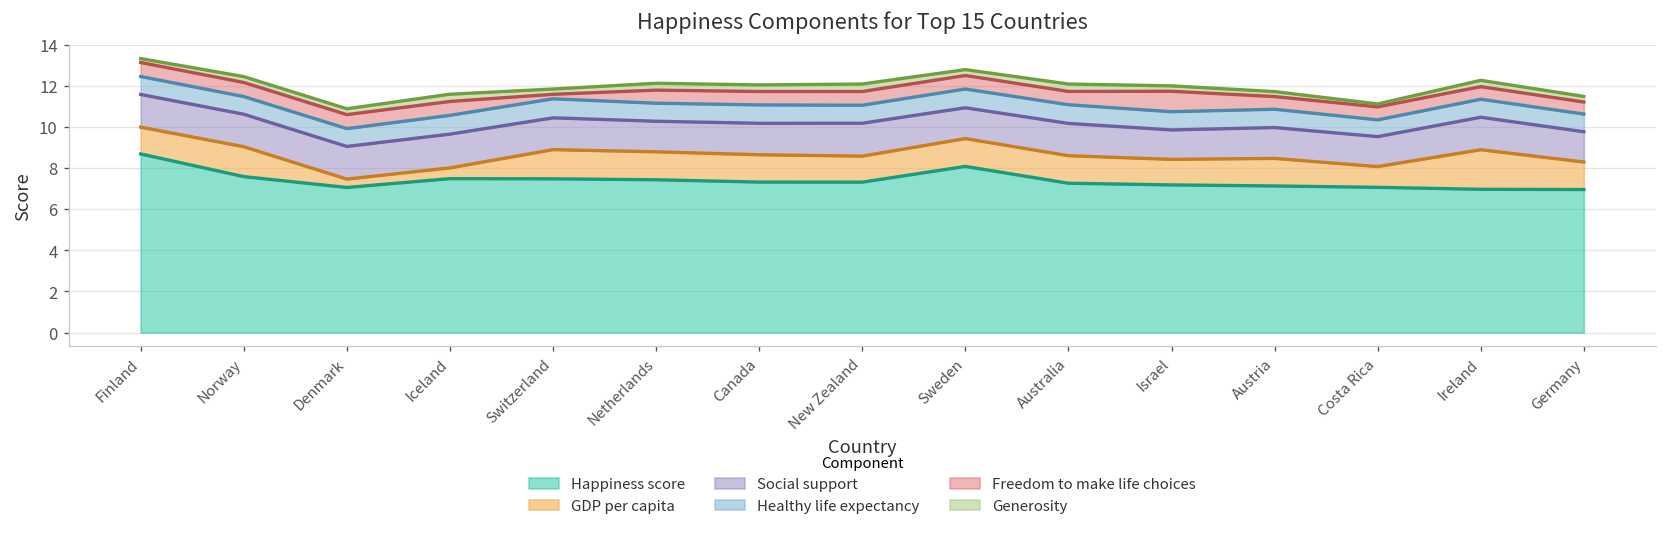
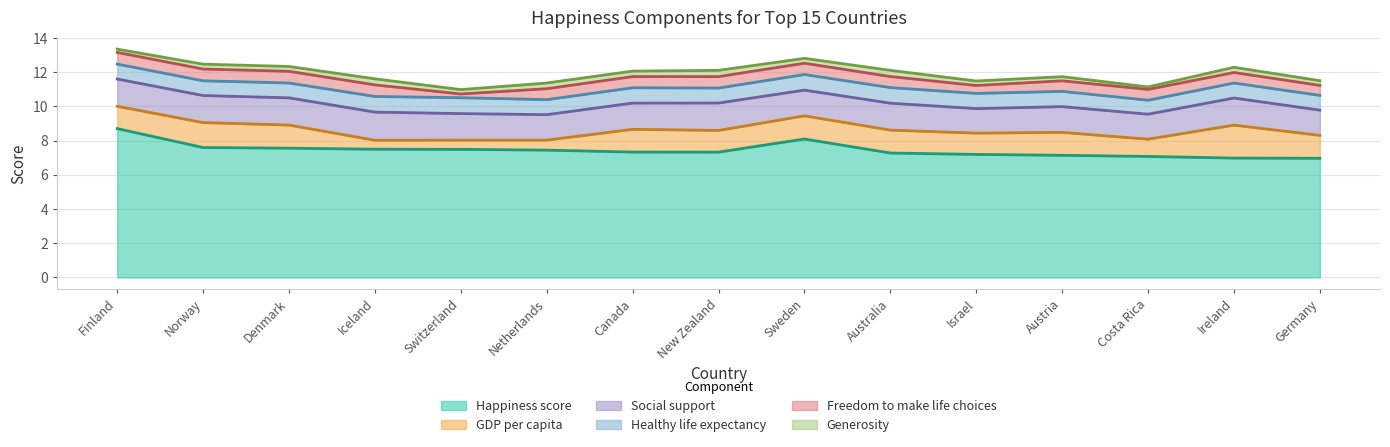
Happiness score, Denmark: 7.1 -> 7.6
GDP per capita, Denmark: 0.4 -> 1.4
GDP per capita, Switzerland: 1.4 -> 0.5
GDP per capita, Netherlands: 1.4 -> 0.6
Freedom to make life choices, Israel: 1.0 -> 0.5
